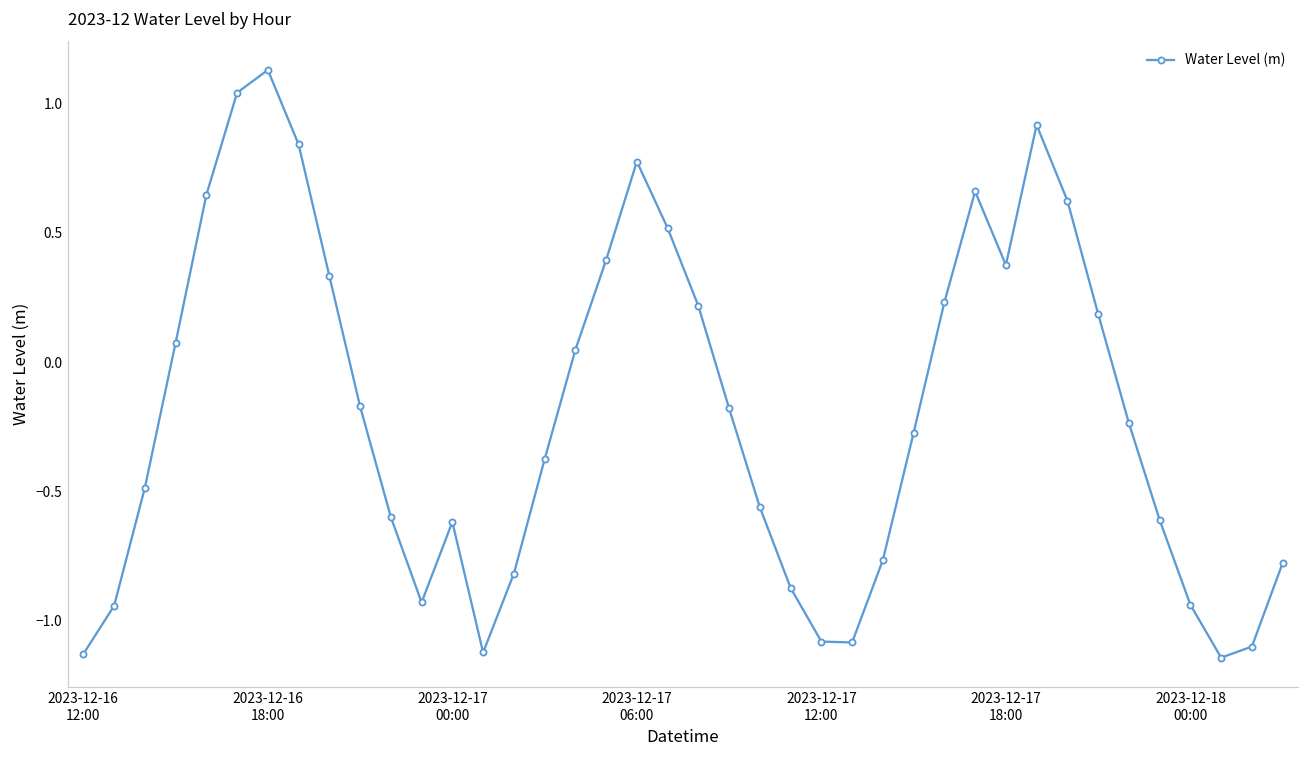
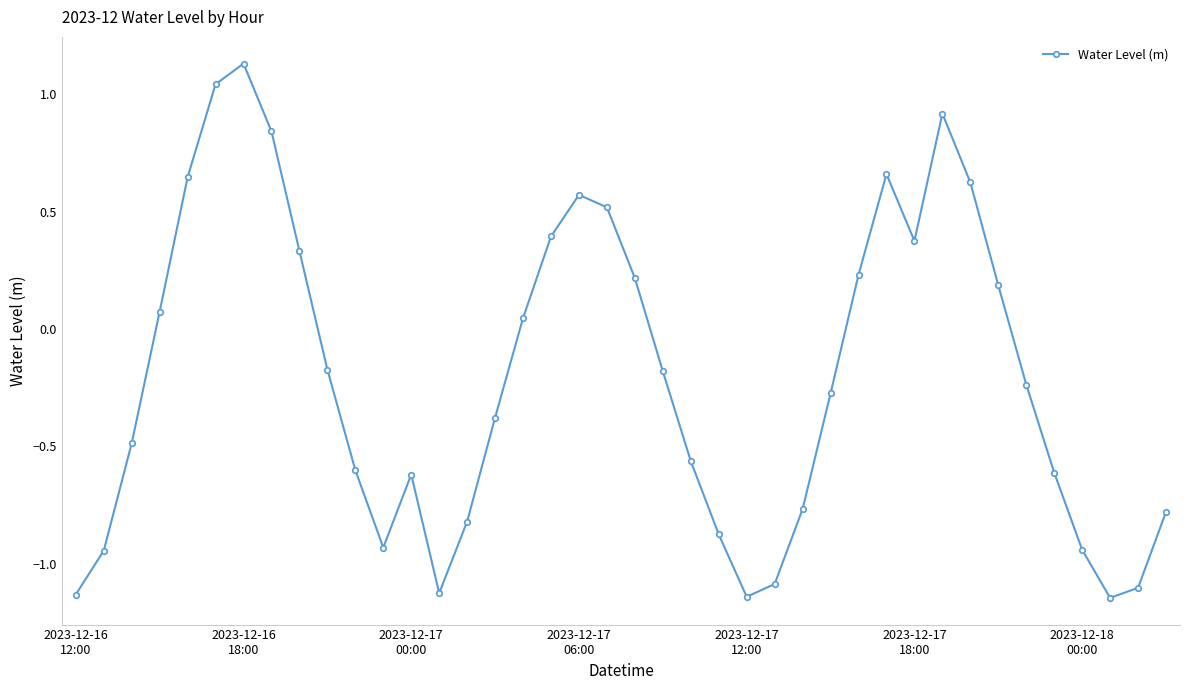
2023-12-17 06:00: 0.78 -> 0.57
2023-12-17 12:00: -1.08 -> -1.14
